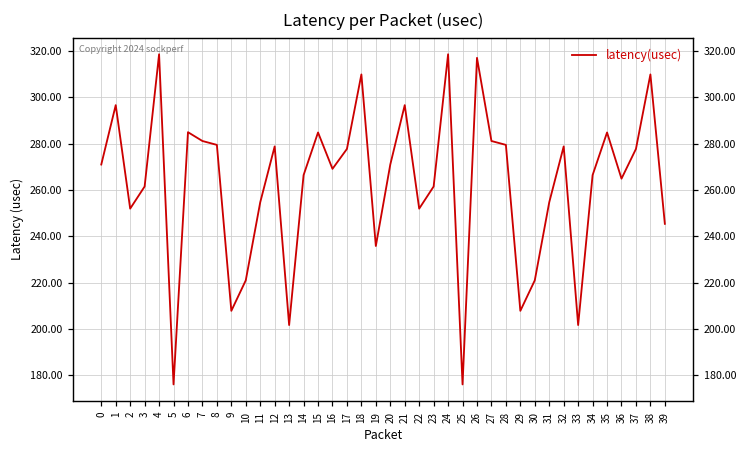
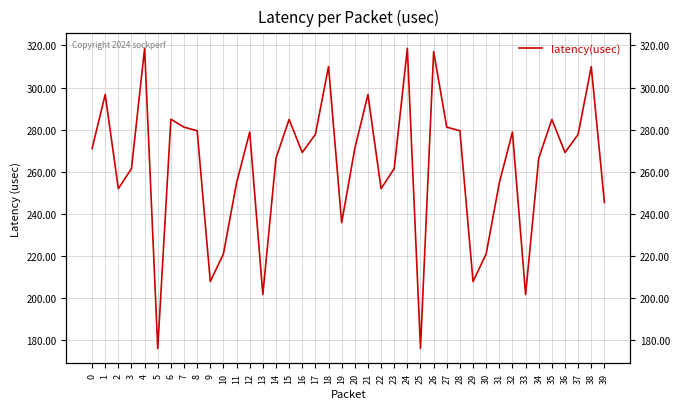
36: 265 -> 269
